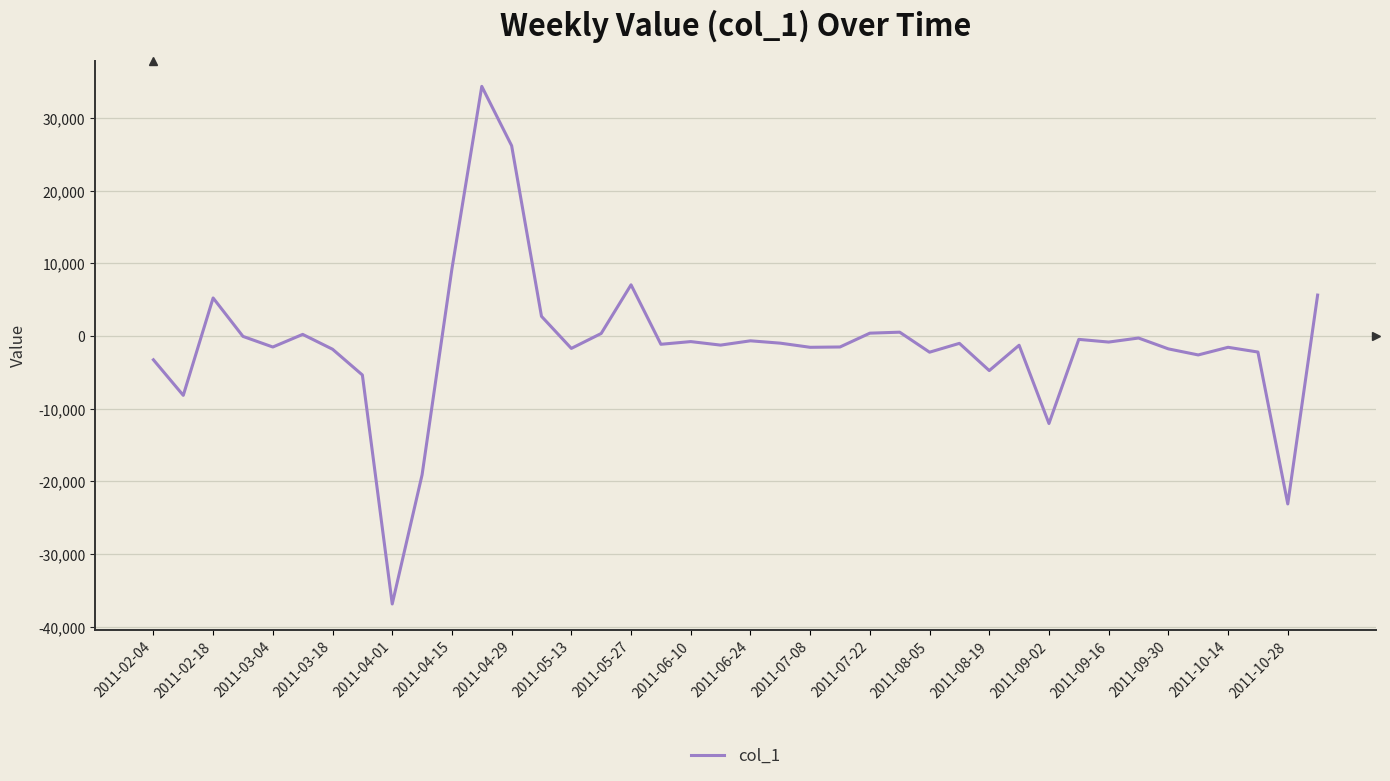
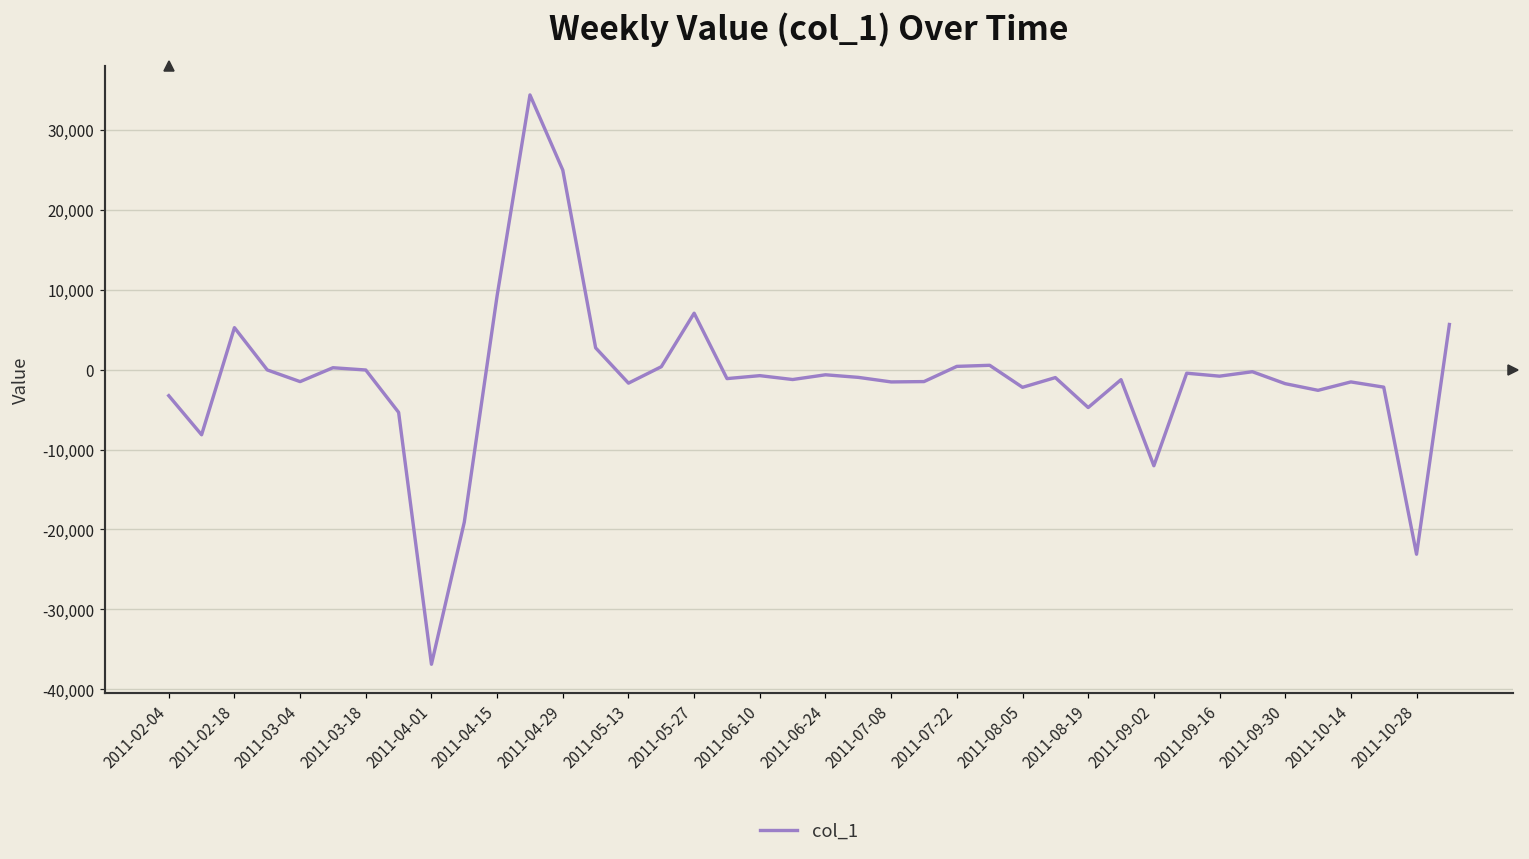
2011-03-18: -2,000 -> 0
2011-04-29: 26,000 -> 25,000
